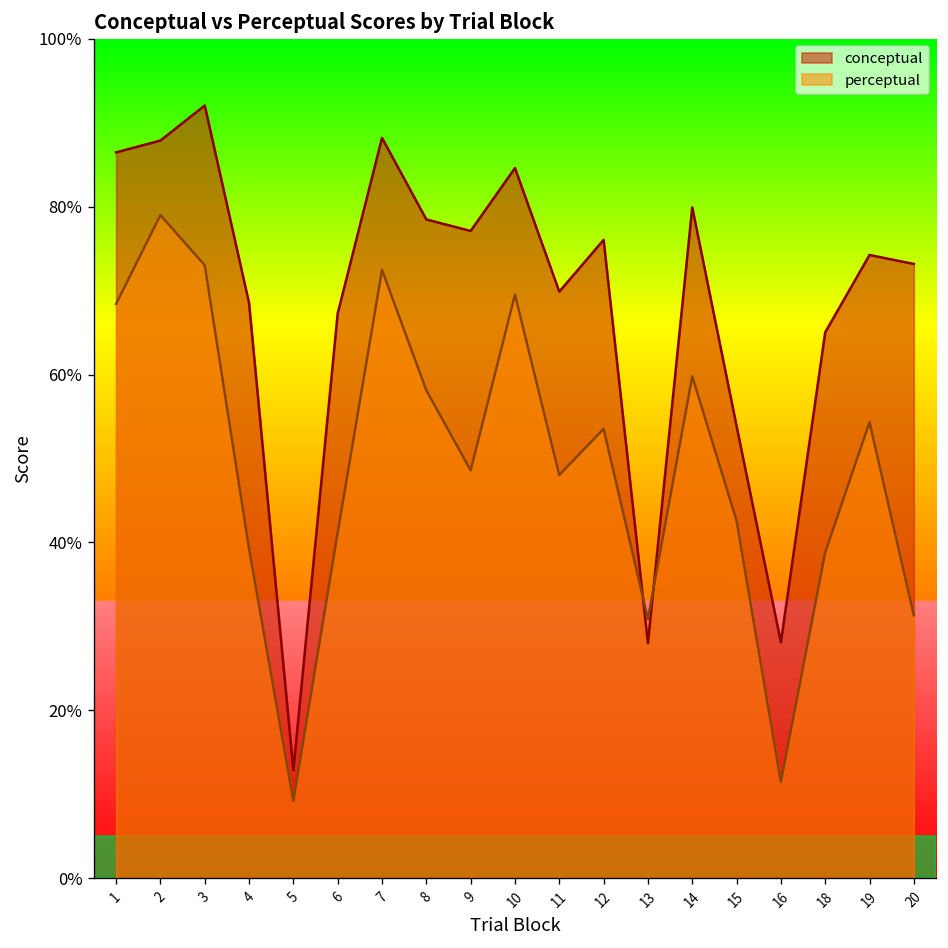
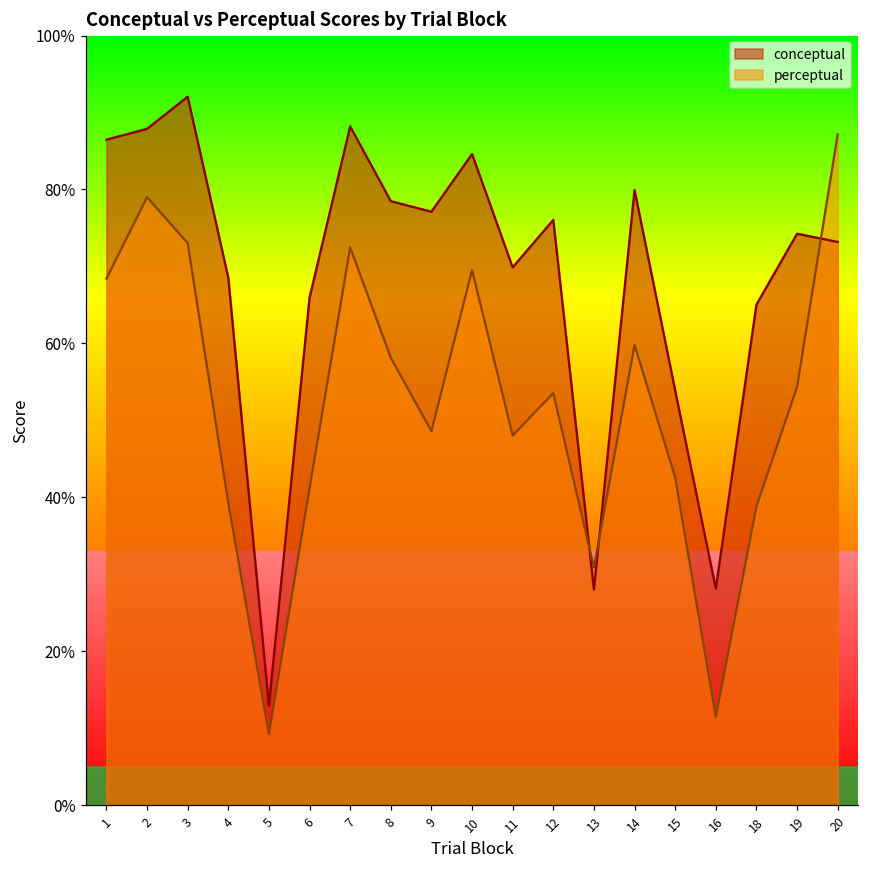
conceptual, 6: 67% -> 66%
perceptual, 20: 31% -> 87%
